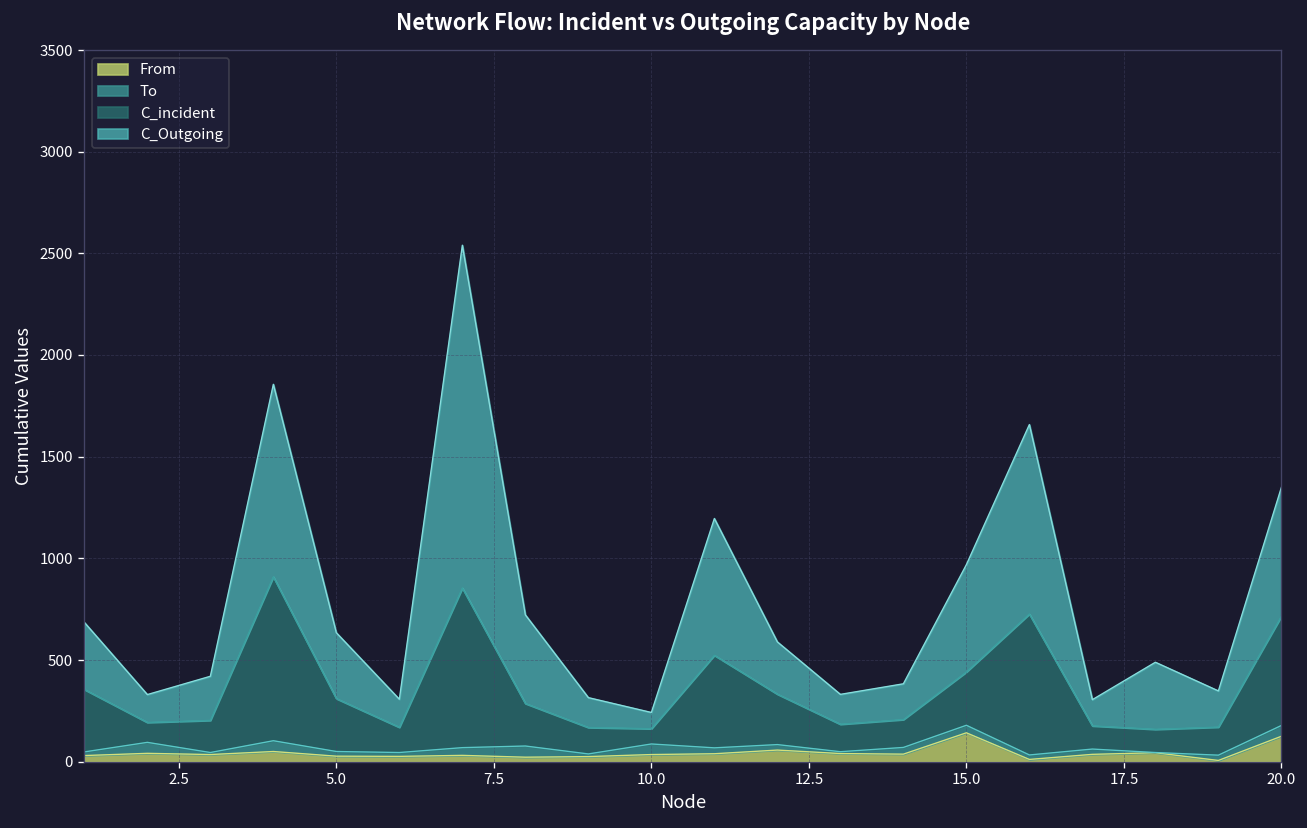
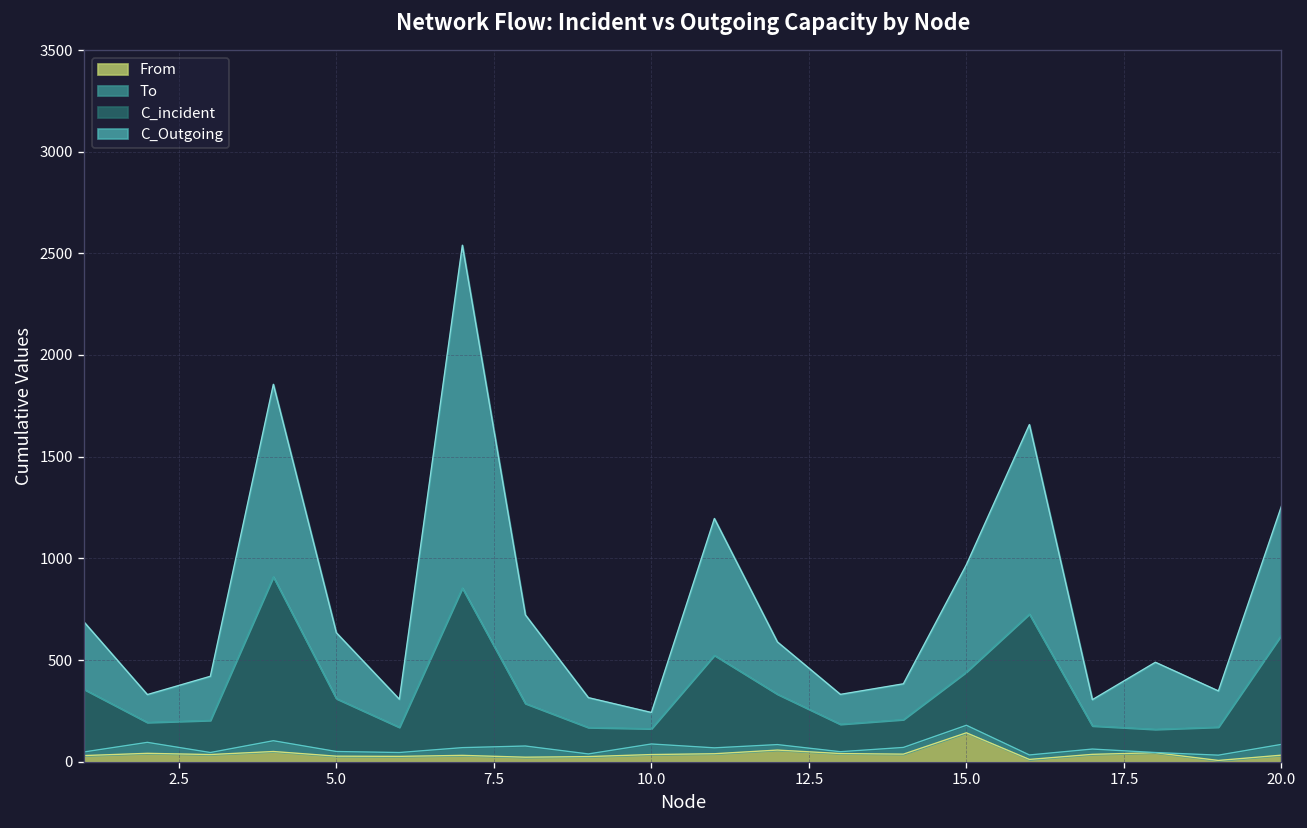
From, 20.0: 130 -> 30
